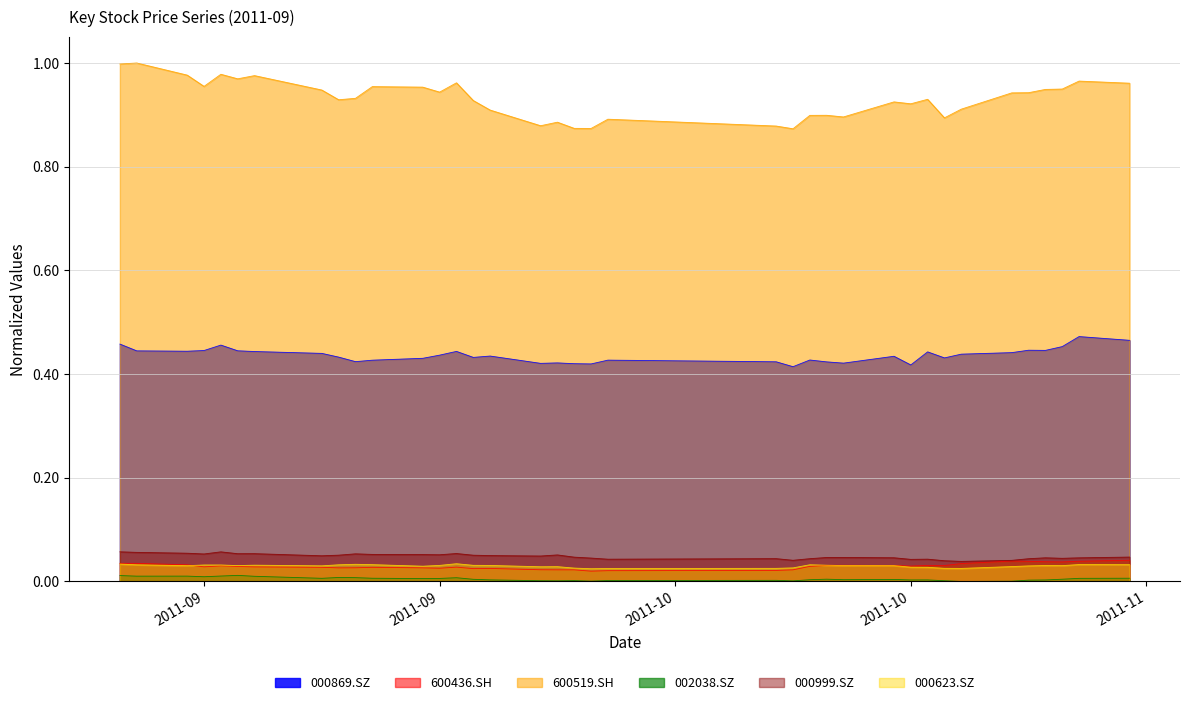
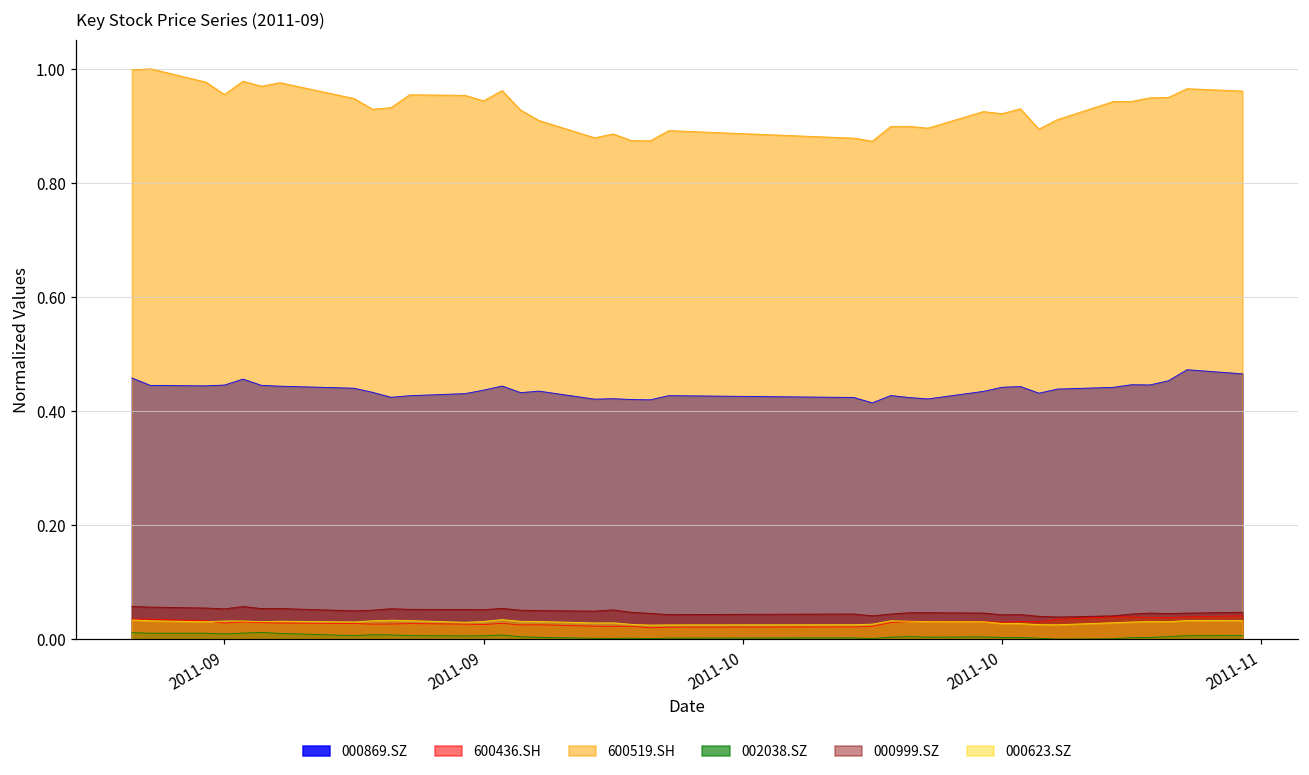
000869.SZ, 2011-10: 0.42 -> 0.44
